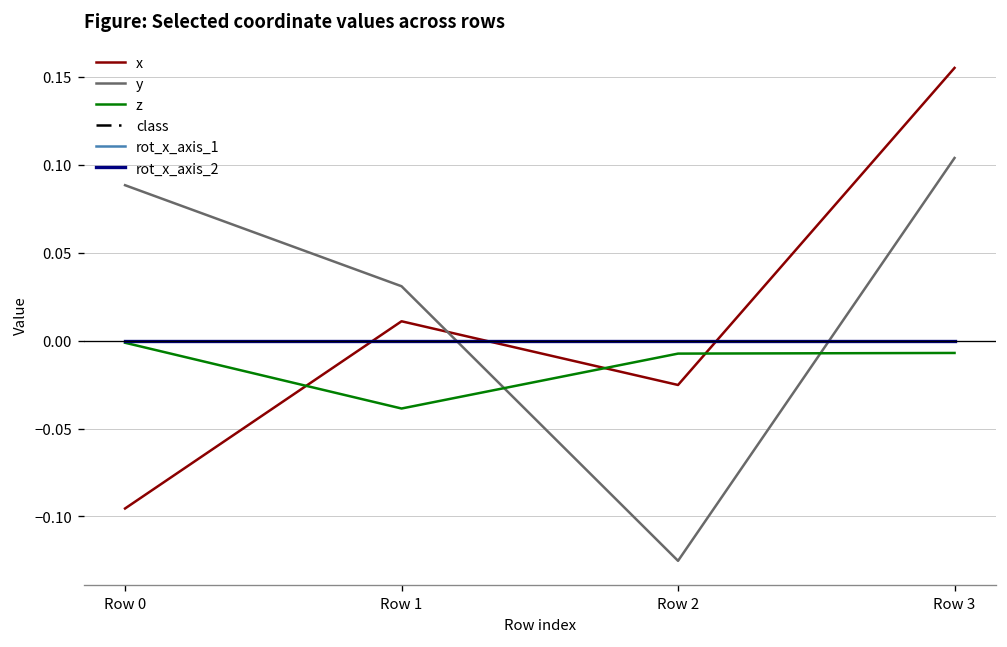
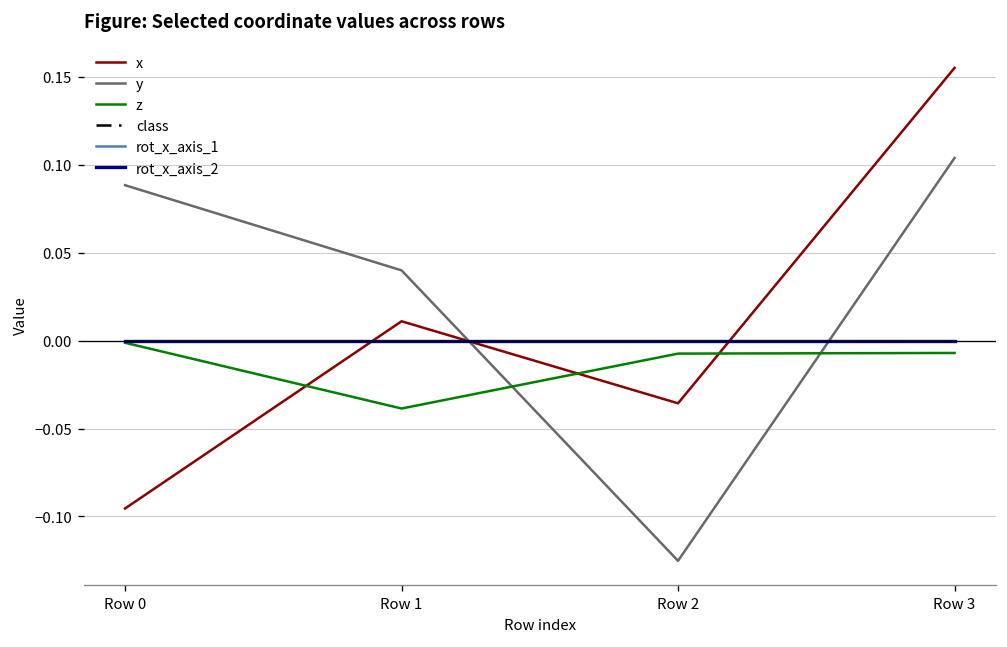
y, Row 1: 0.031 -> 0.040
x, Row 2: -0.025 -> -0.036
